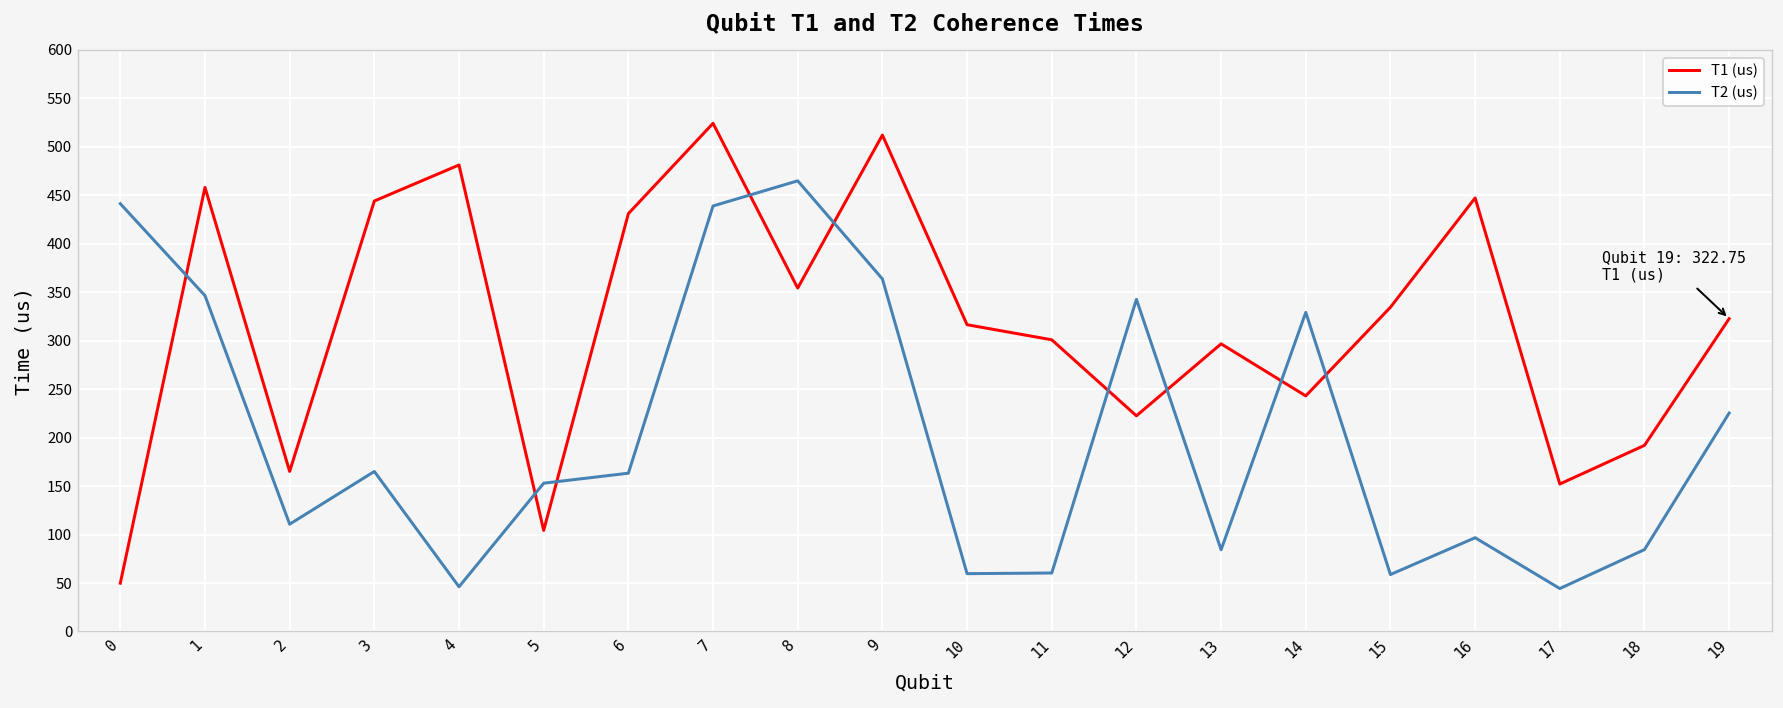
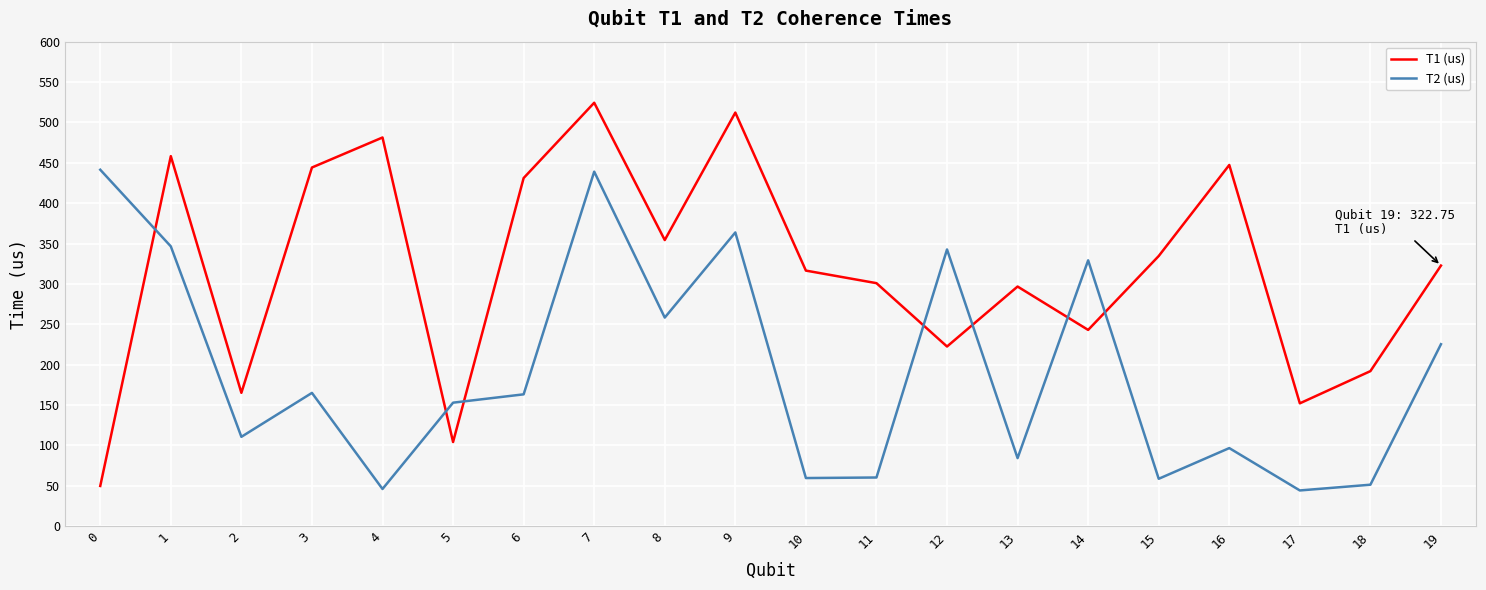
T2 (us), 8: 470 -> 260
T2 (us), 18: 80 -> 50
